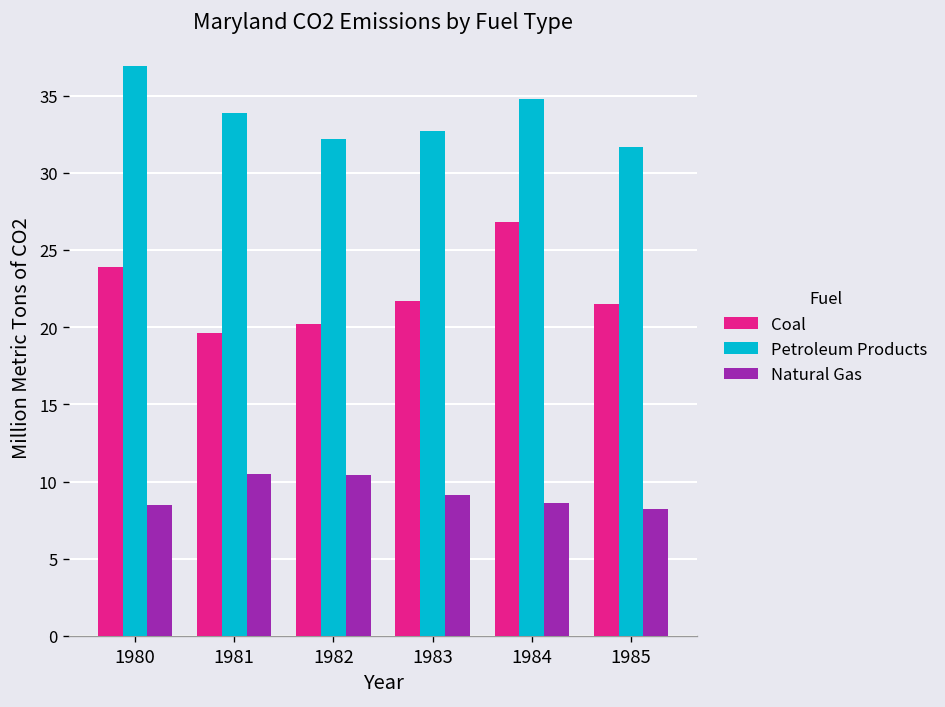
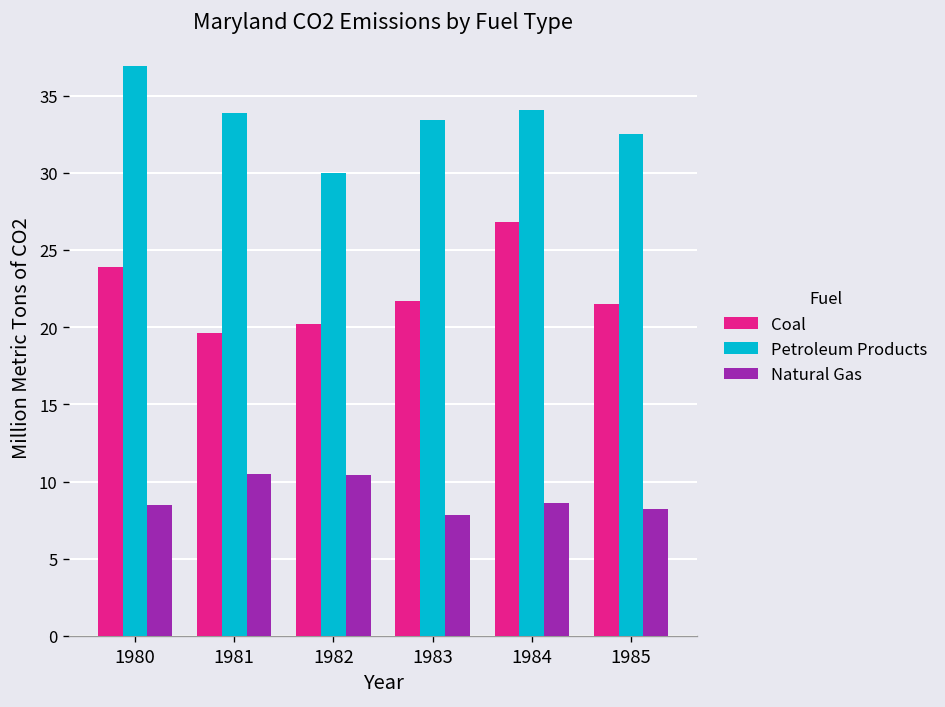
Petroleum Products, 1982: 32.2 -> 30.0
Petroleum Products, 1983: 32.7 -> 33.4
Natural Gas, 1983: 9.1 -> 7.8
Petroleum Products, 1984: 34.8 -> 34.1
Petroleum Products, 1985: 31.7 -> 32.5
